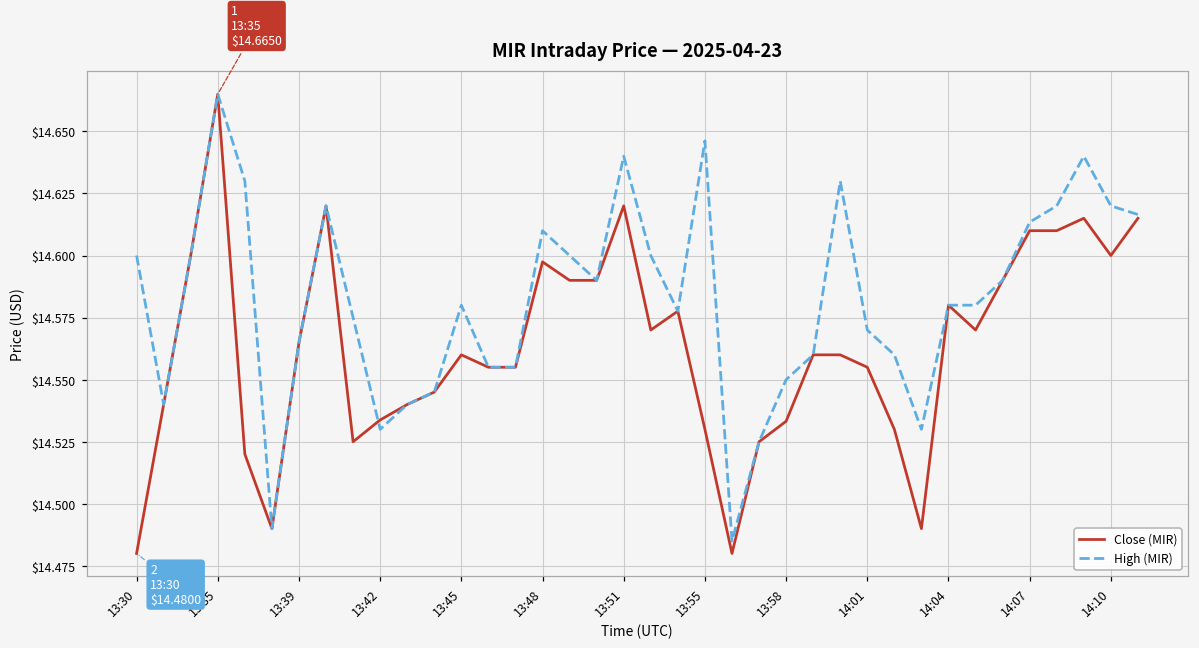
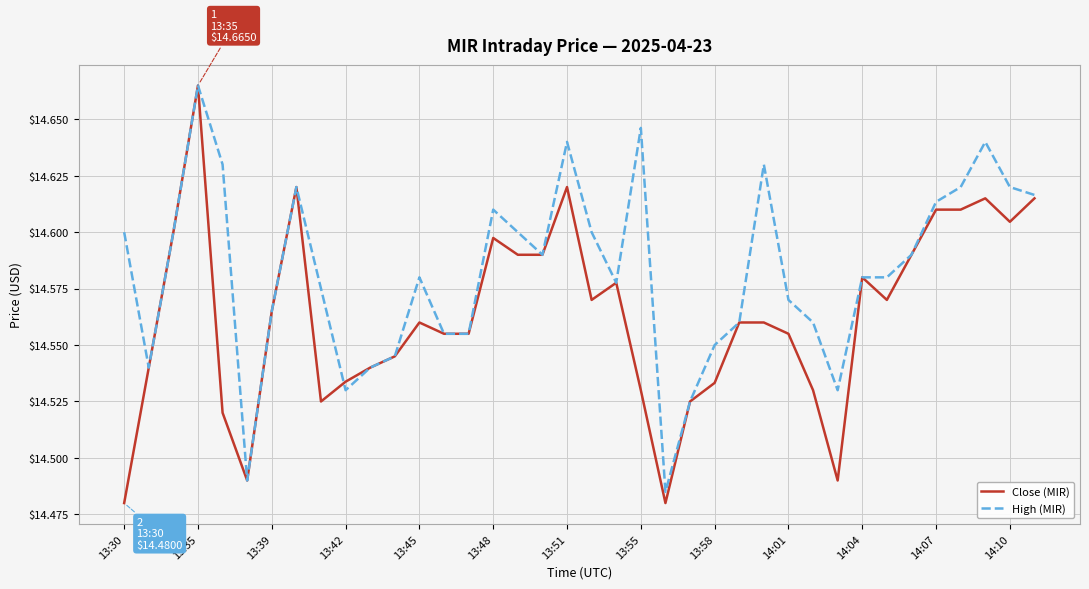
Close (MIR), 14:10: $14.600 -> $14.605
